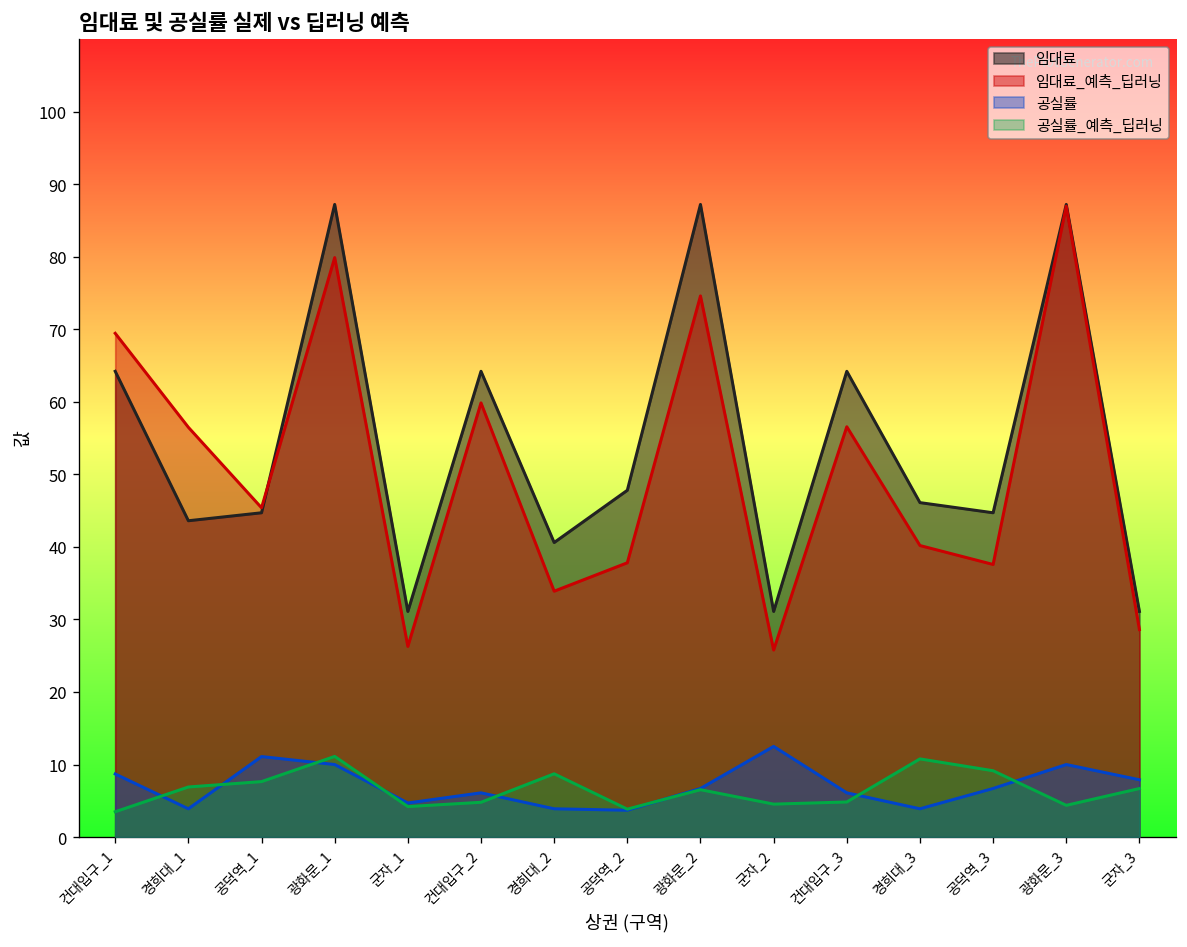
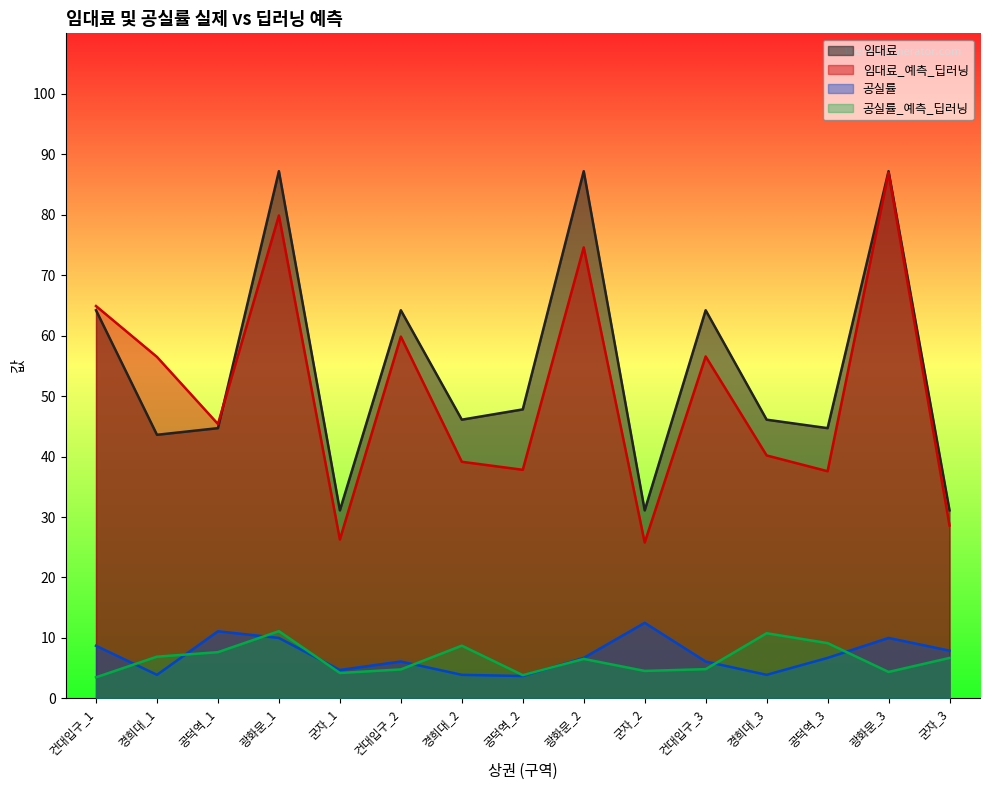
임대료_예측_딥러닝, 건대입구_1: 69 -> 65
임대료, 경희대_2: 41 -> 46
임대료_예측_딥러닝, 경희대_2: 34 -> 39
